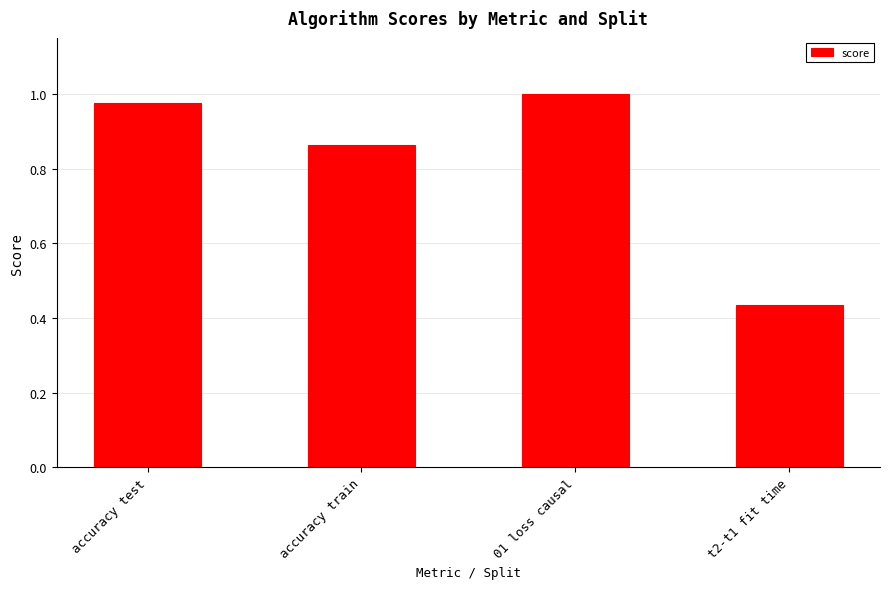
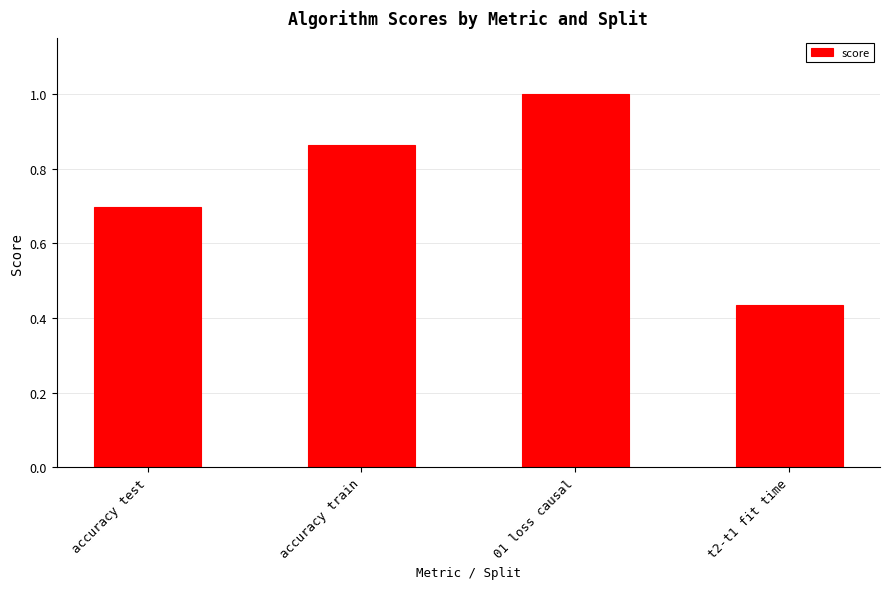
accuracy test: 0.98 -> 0.70
